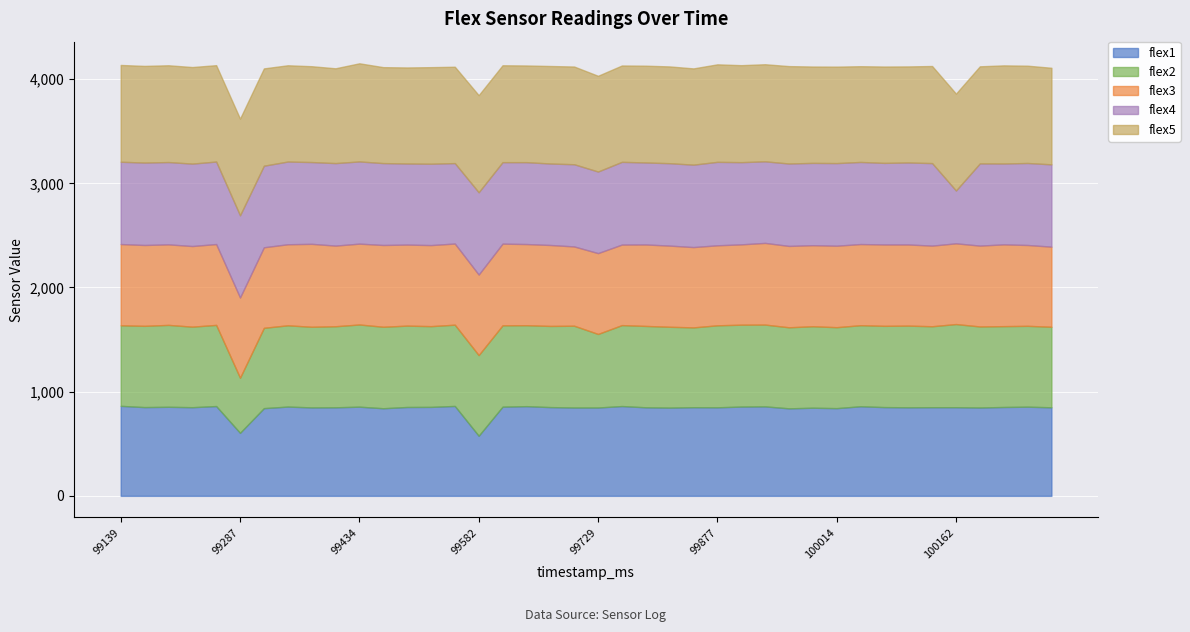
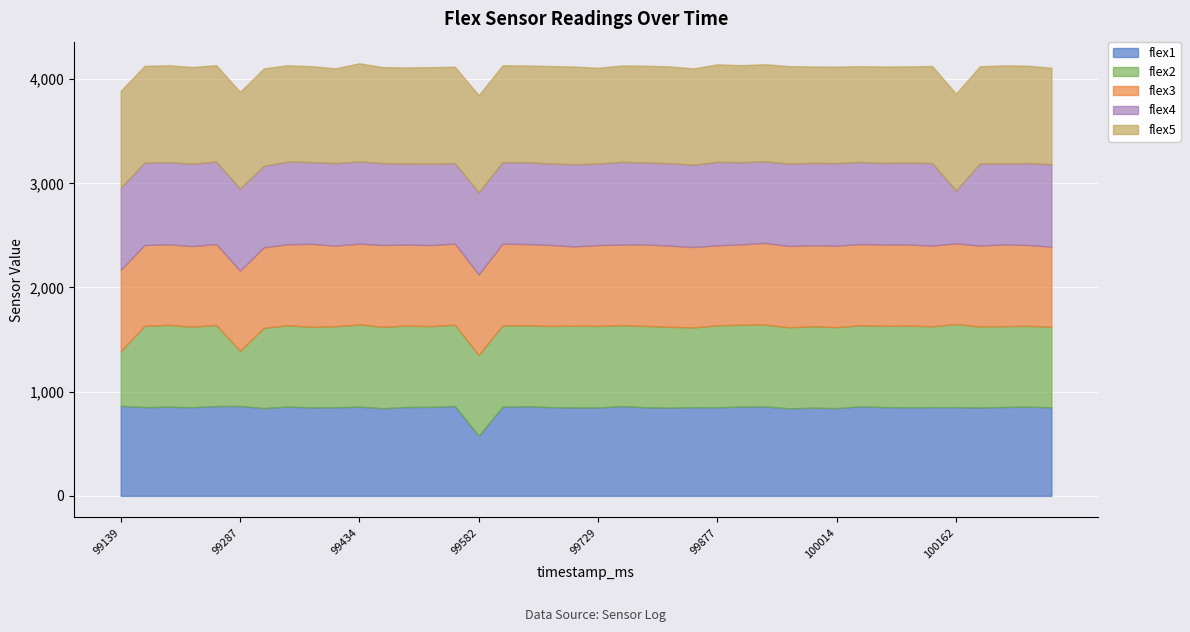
flex2, 99139: 770 -> 530
flex1, 99287: 610 -> 860
flex2, 99729: 710 -> 780
